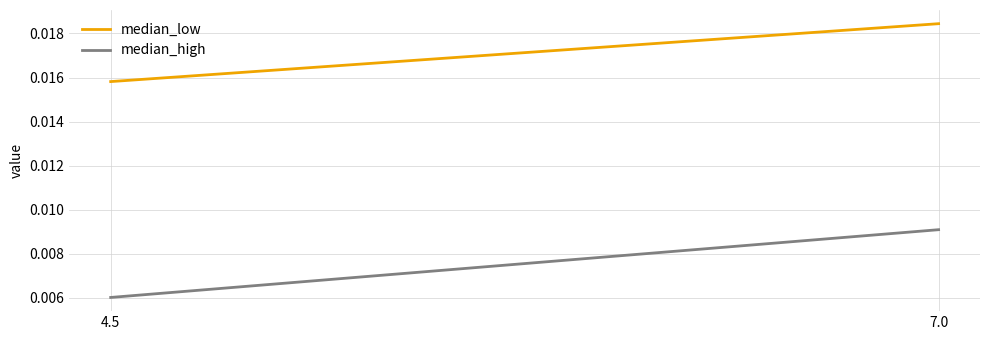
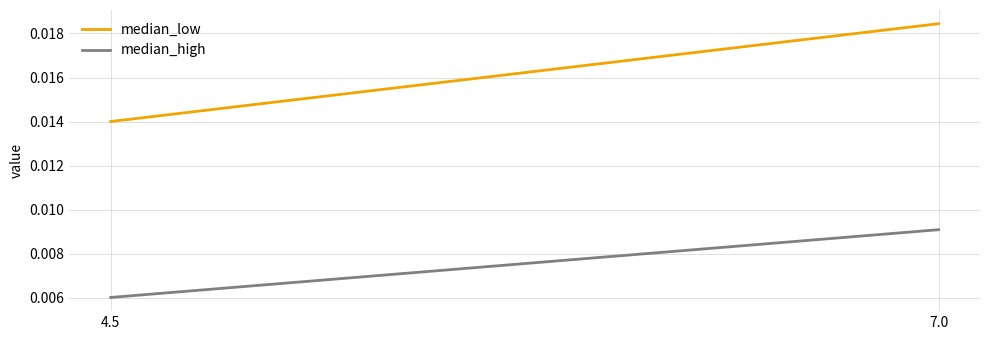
median_low, 4.5: 0.0158 -> 0.0140
